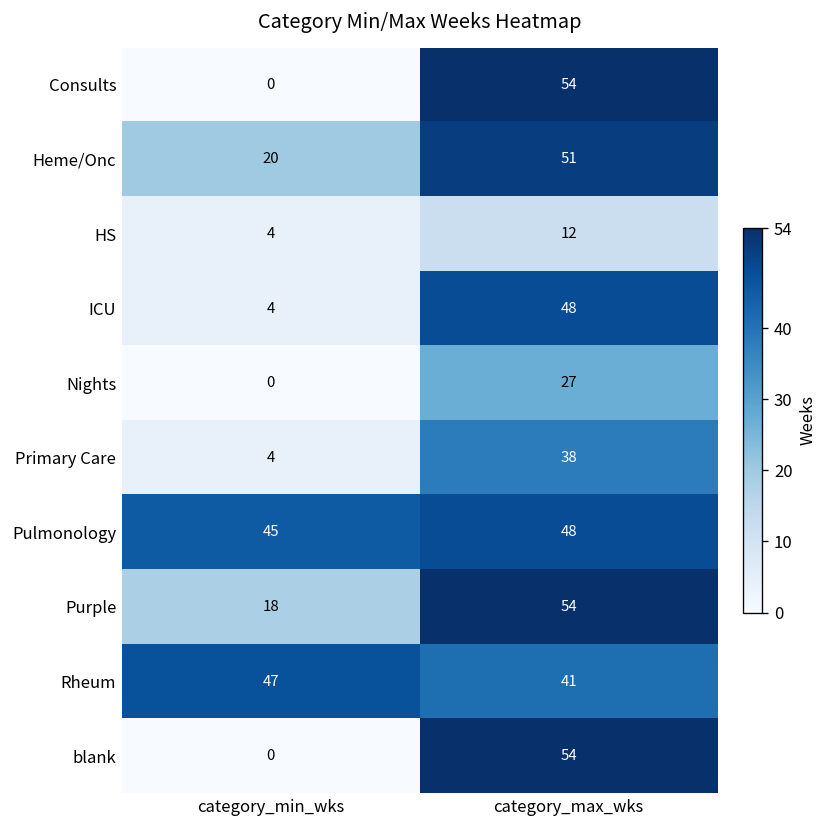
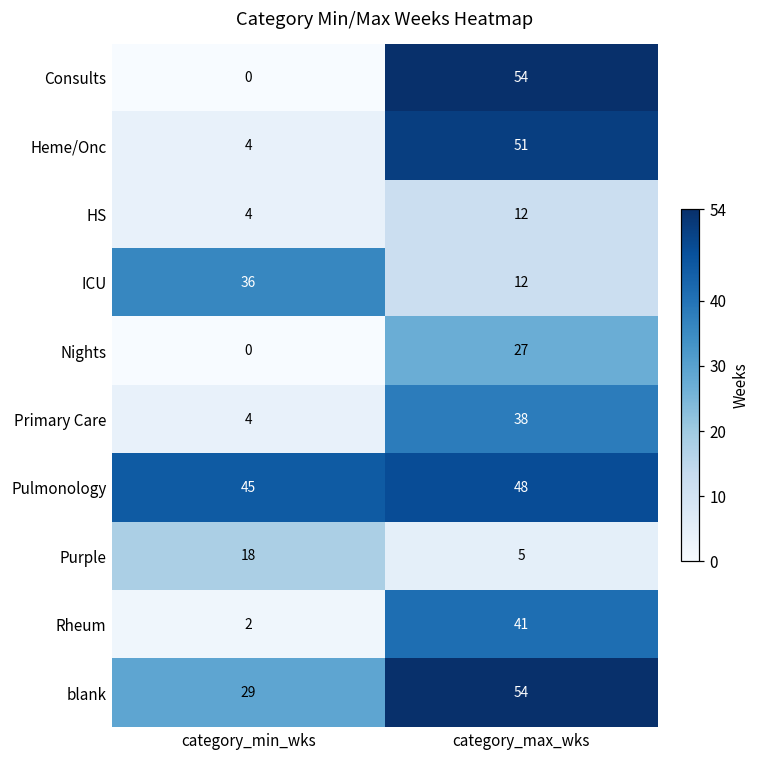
Heme/Onc, category_min_wks: 20 -> 4
ICU, category_min_wks: 4 -> 36
ICU, category_max_wks: 48 -> 12
Purple, category_max_wks: 54 -> 5
Rheum, category_min_wks: 47 -> 2
blank, category_min_wks: 0 -> 29
